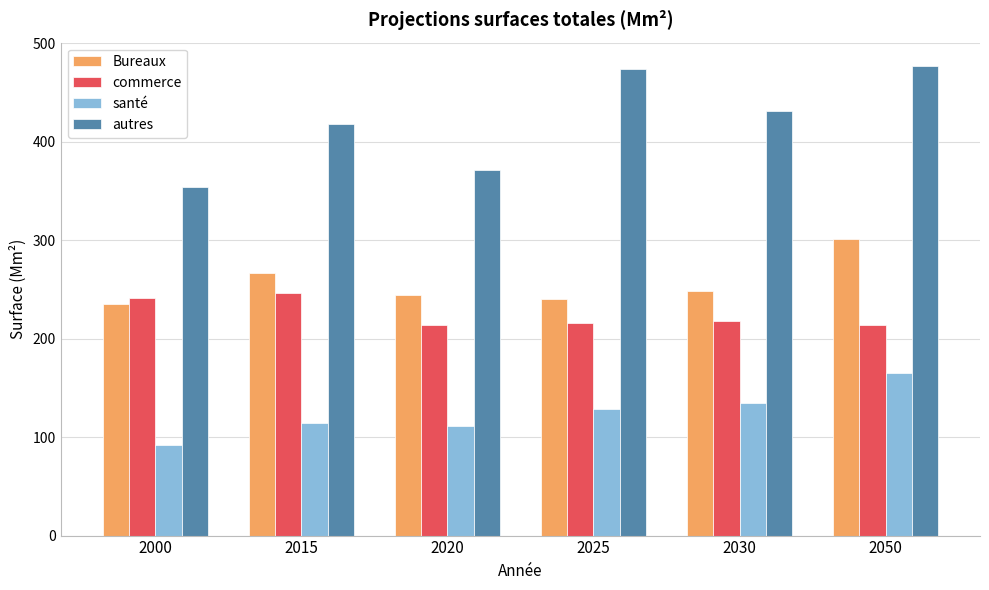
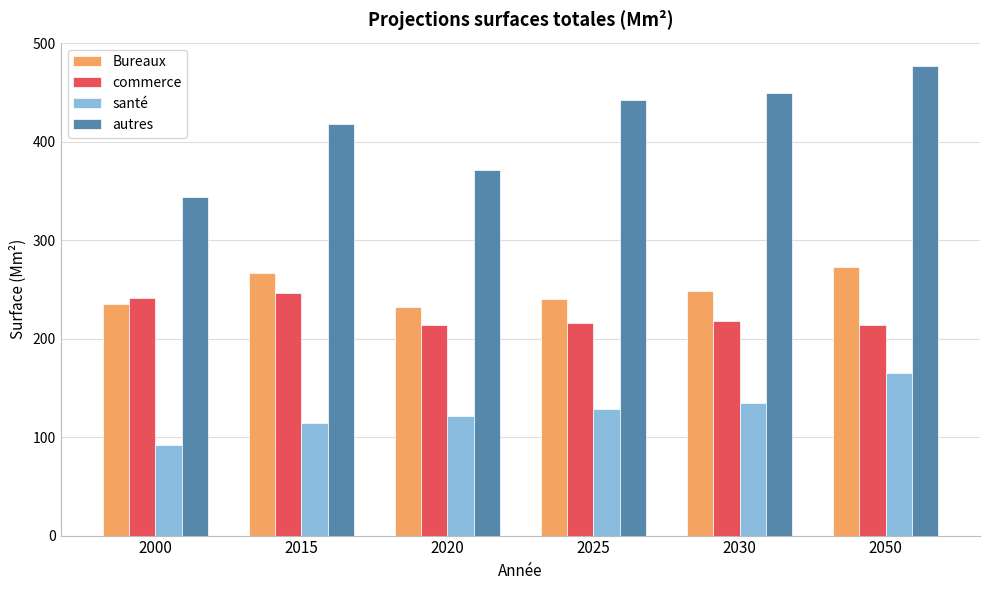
autres, 2000: 350 -> 340
Bureaux, 2020: 240 -> 230
santé, 2020: 110 -> 120
autres, 2025: 470 -> 440
autres, 2030: 430 -> 450
Bureaux, 2050: 300 -> 270
